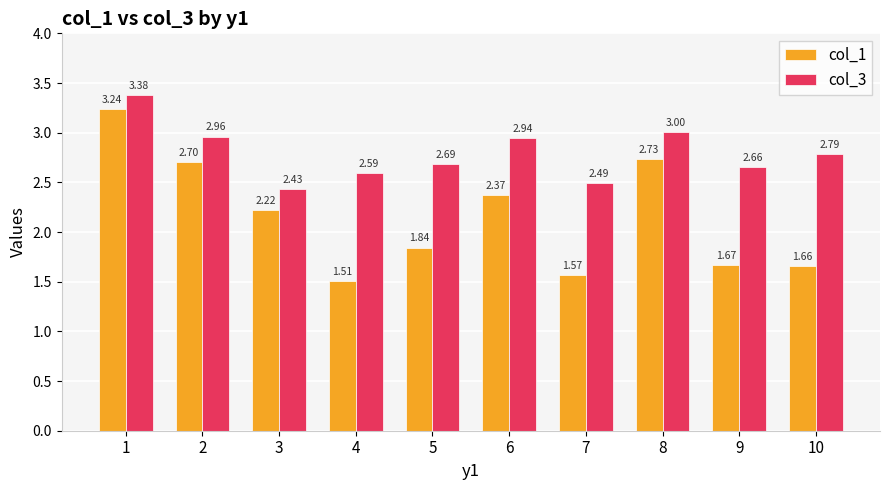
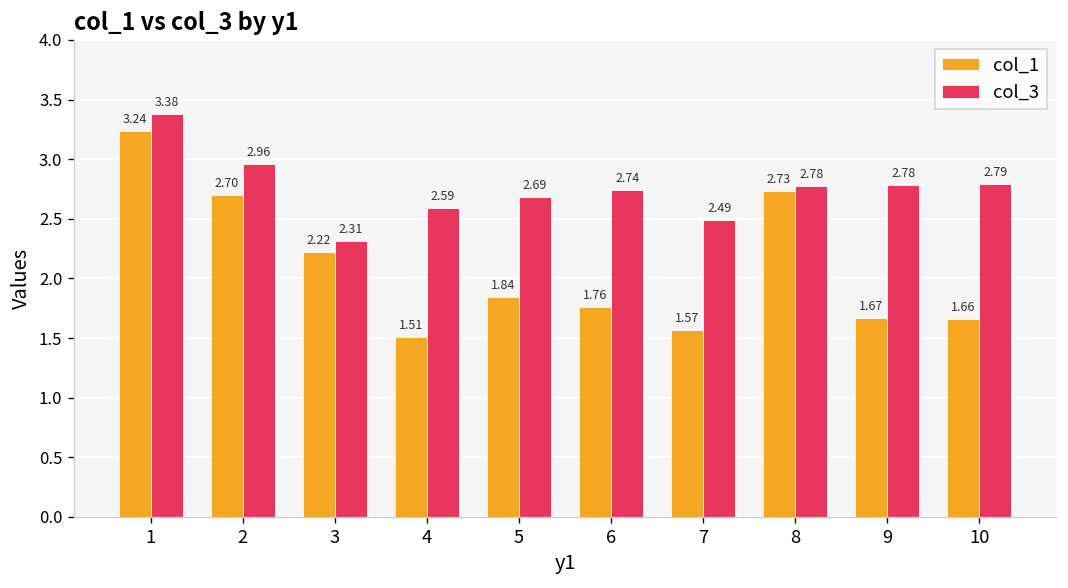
col_3, 3: 2.43 -> 2.31
col_1, 6: 2.37 -> 1.76
col_3, 6: 2.94 -> 2.74
col_3, 8: 3.00 -> 2.78
col_3, 9: 2.66 -> 2.78
